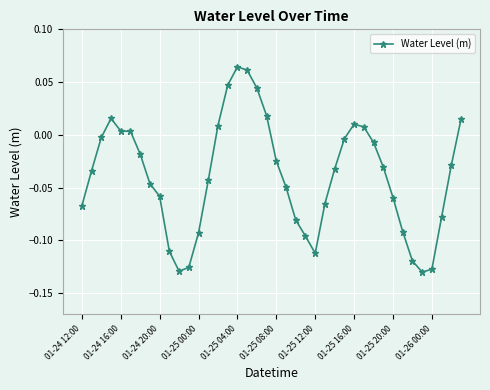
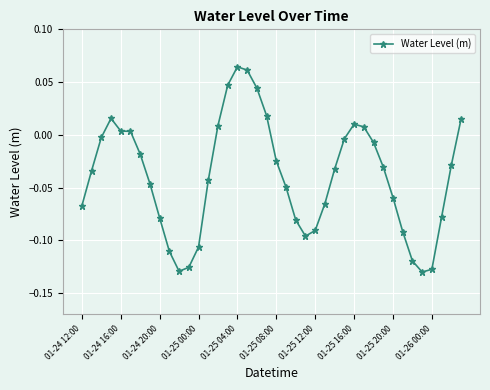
01-24 20:00: -0.058 -> -0.079
01-25 00:00: -0.093 -> -0.106
01-25 12:00: -0.112 -> -0.091
